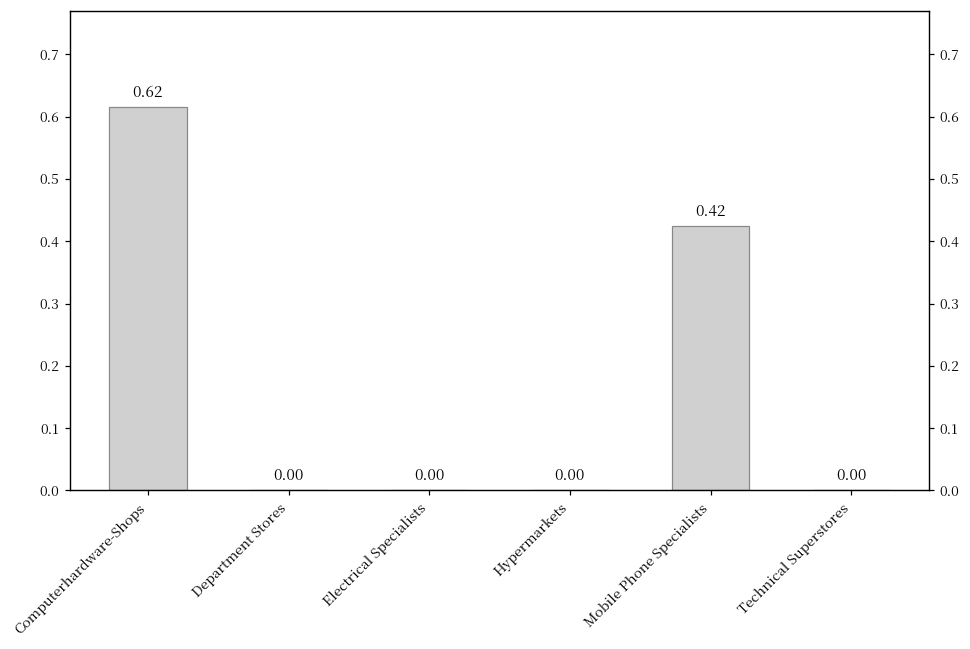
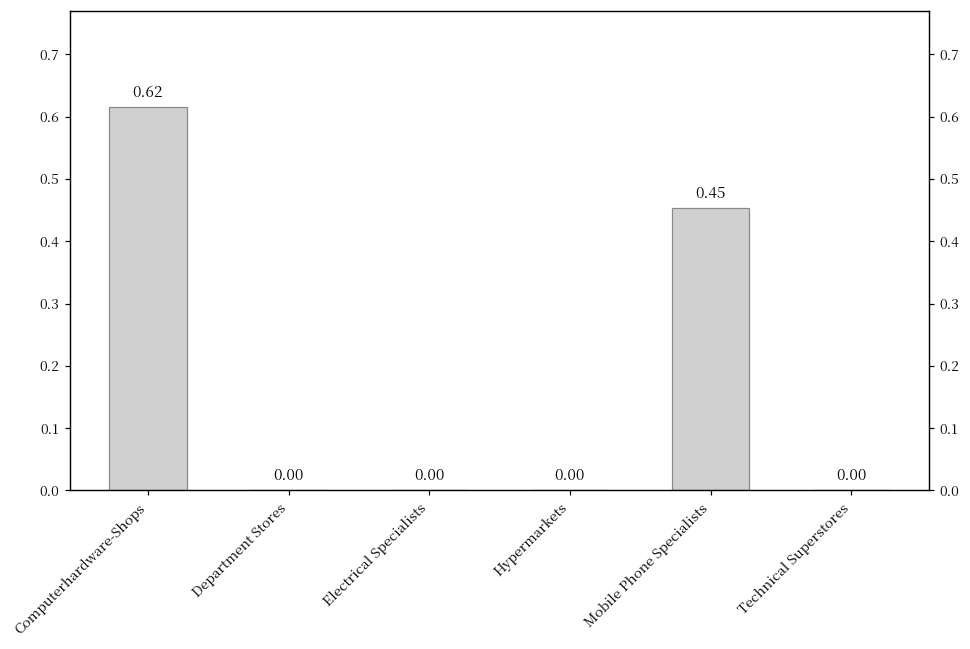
Mobile Phone Specialists: 0.42 -> 0.45
